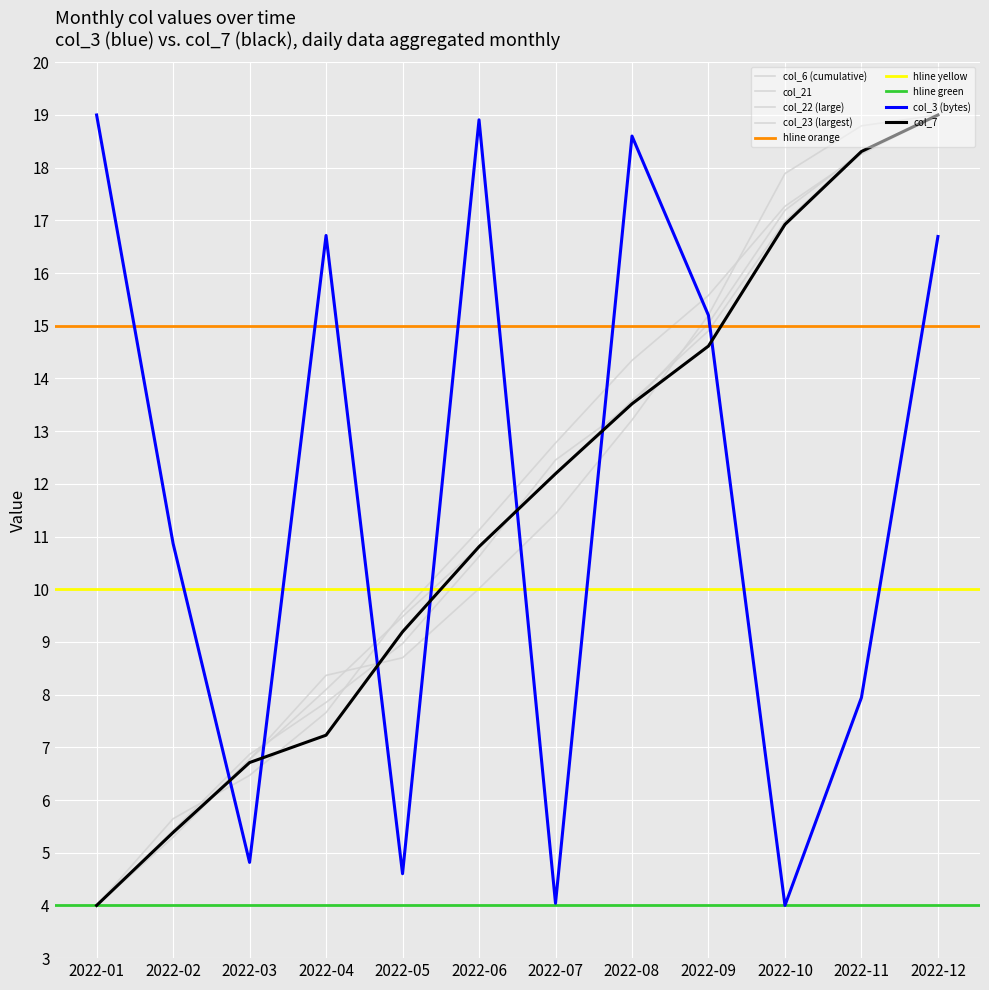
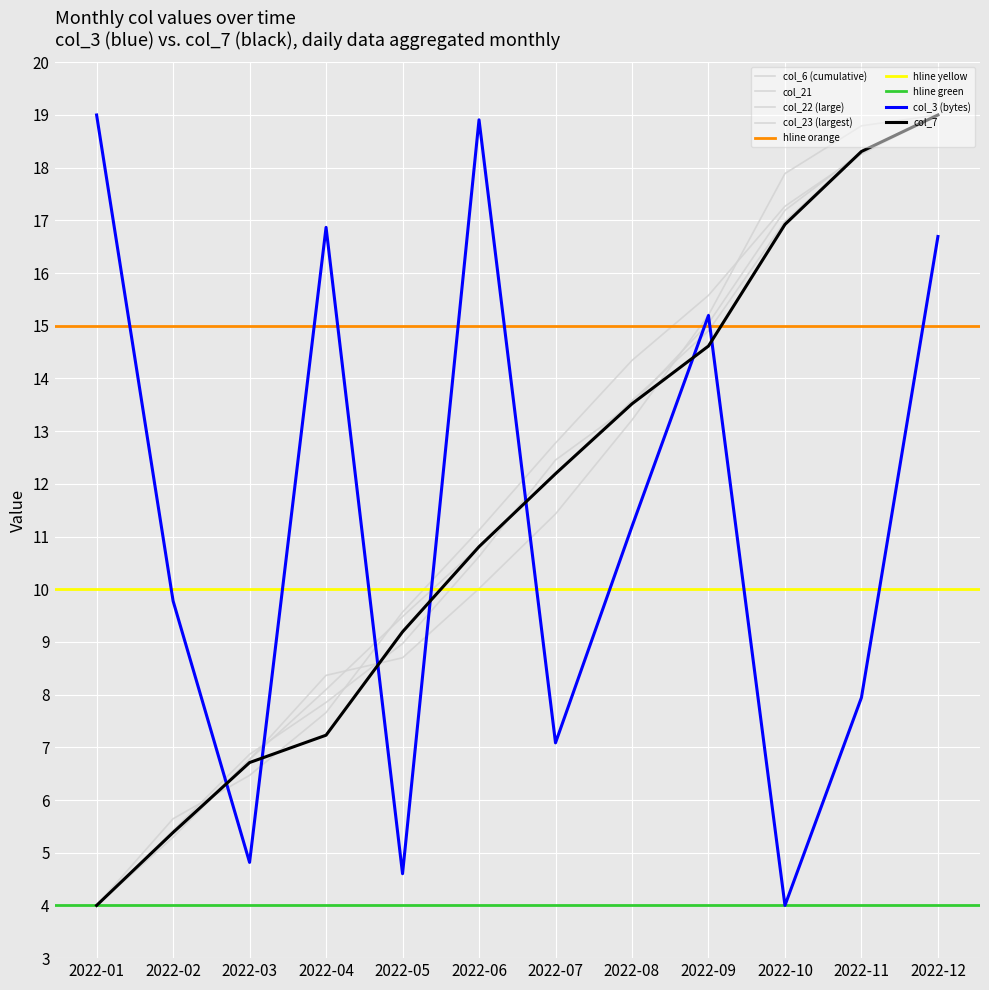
col_3 (bytes), 2022-02: 10.9 -> 9.8
col_3 (bytes), 2022-04: 16.7 -> 16.9
col_3 (bytes), 2022-07: 4.0 -> 7.1
col_3 (bytes), 2022-08: 18.6 -> 11.2
